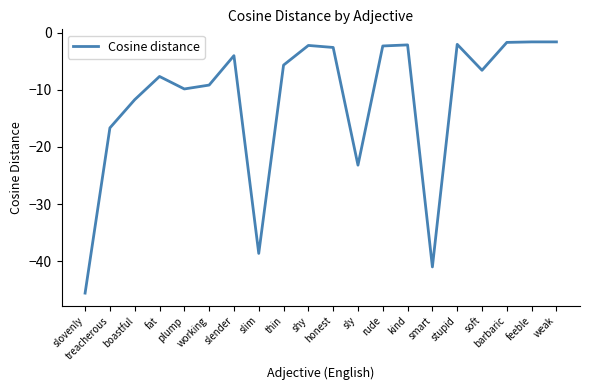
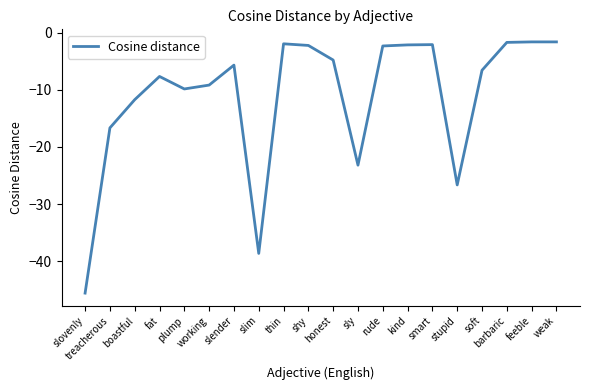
slender: -4 -> -6
thin: -6 -> -2
honest: -3 -> -5
smart: -41 -> -2
stupid: -2 -> -27
